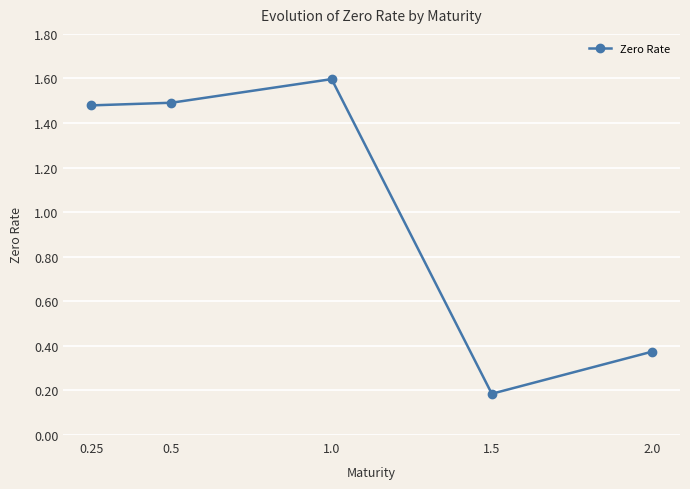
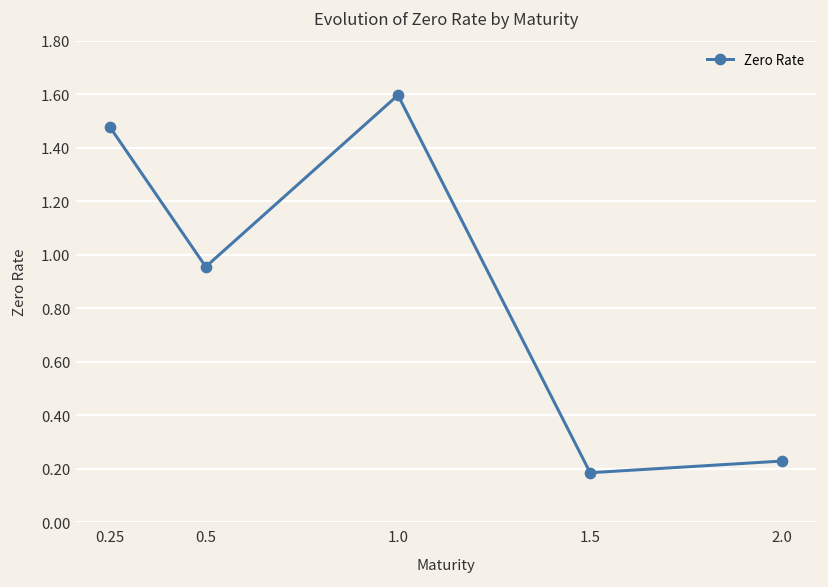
0.5: 1.49 -> 0.96
2.0: 0.37 -> 0.23
